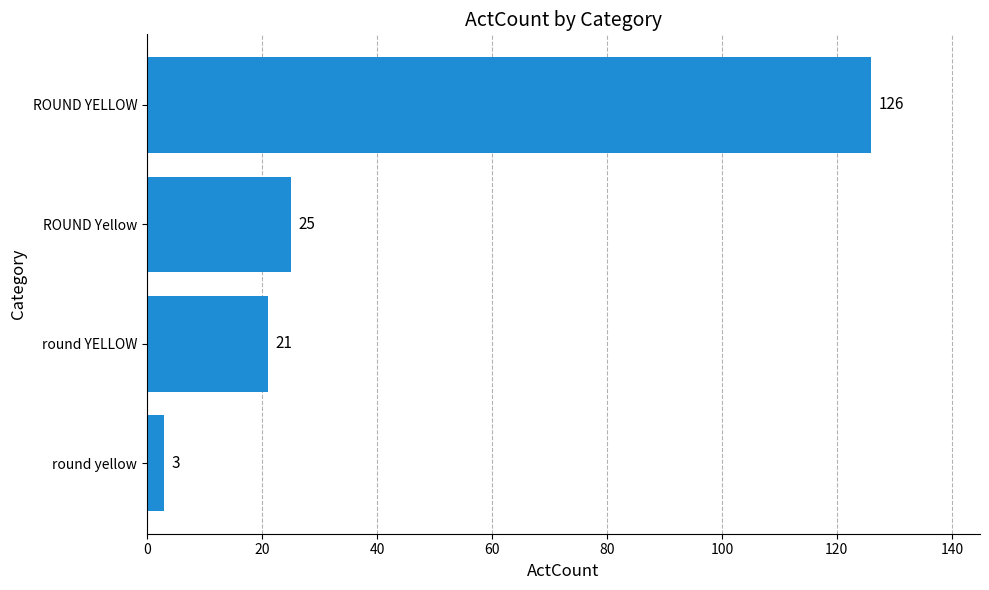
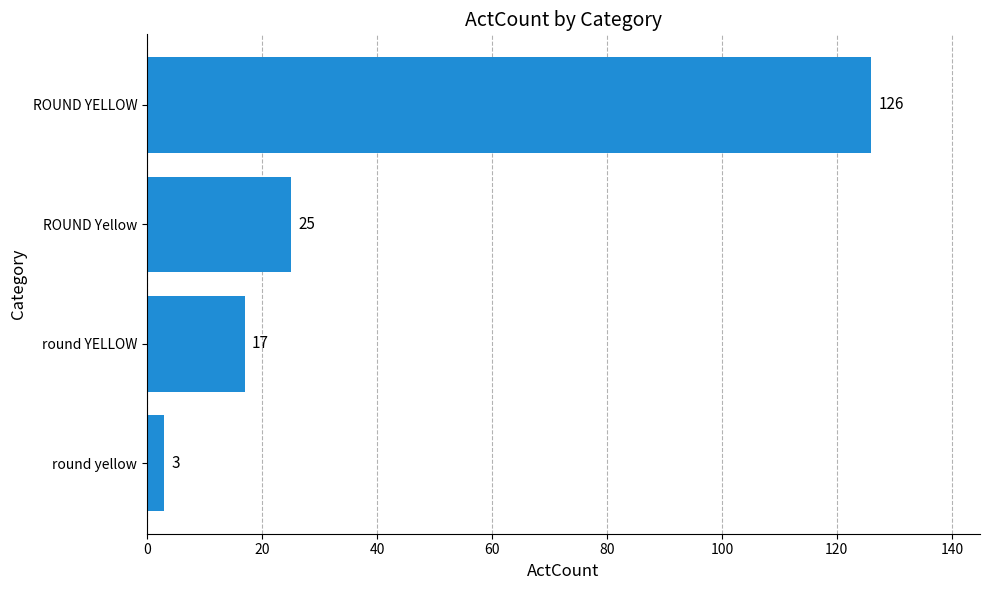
round YELLOW: 21 -> 17
